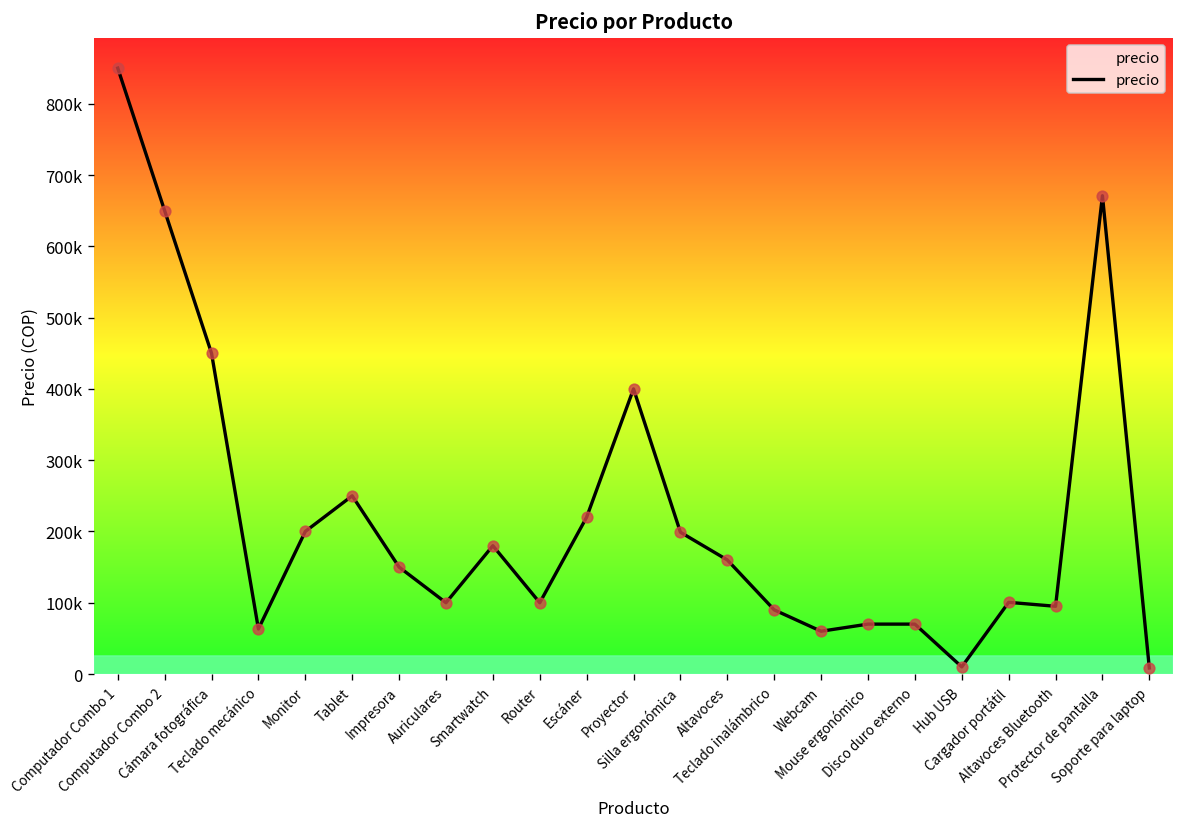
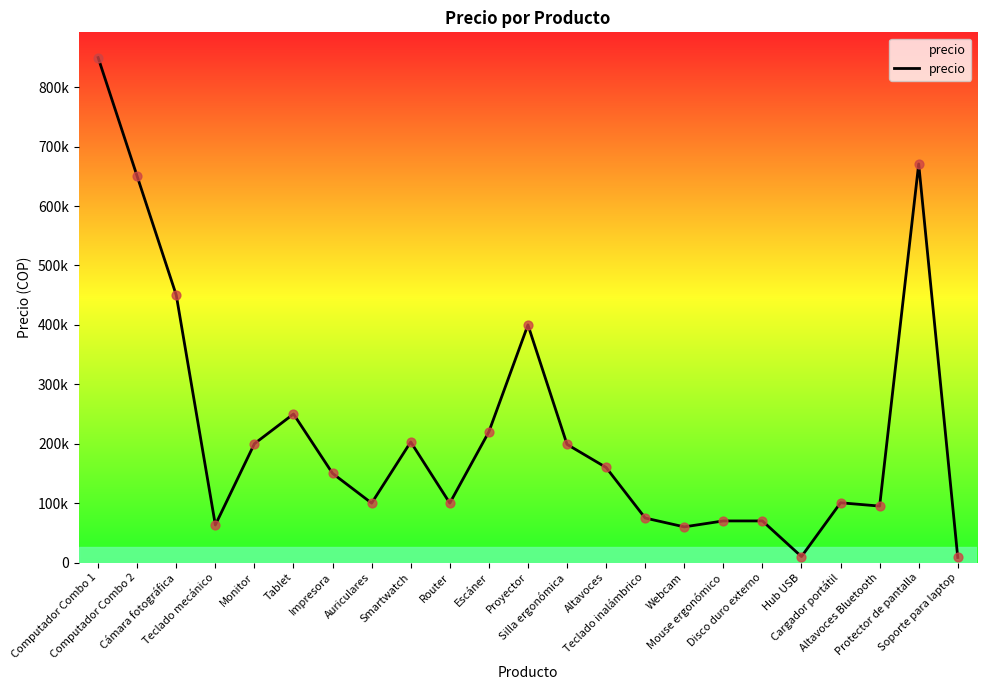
Smartwatch: 180000 -> 200000
Teclado inalámbrico: 90000 -> 70000
